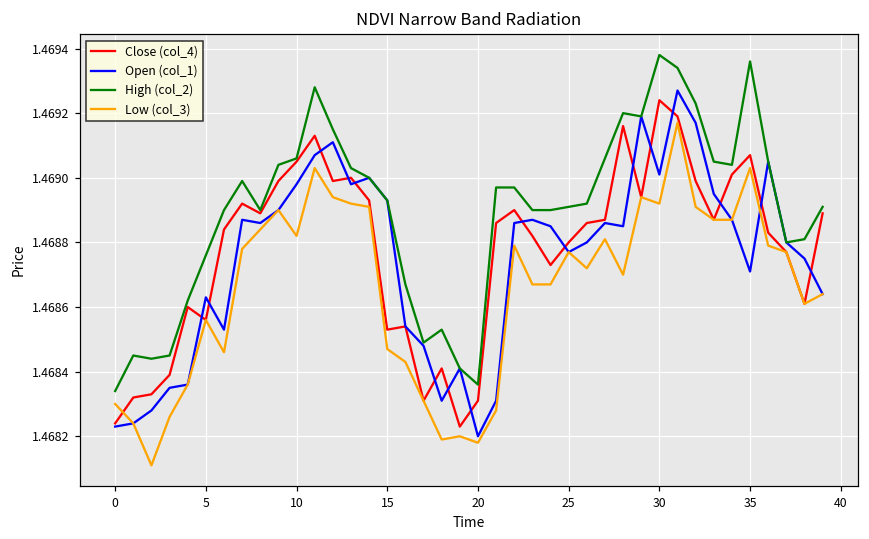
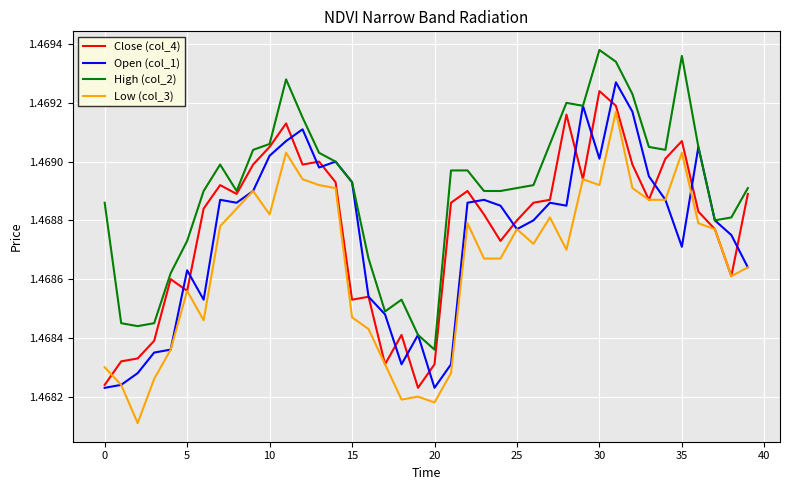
High (col_2), 0: 1.46834 -> 1.46886
High (col_2), 5: 1.46876 -> 1.46873
Open (col_1), 10: 1.46898 -> 1.46902
Open (col_1), 20: 1.46820 -> 1.46823
